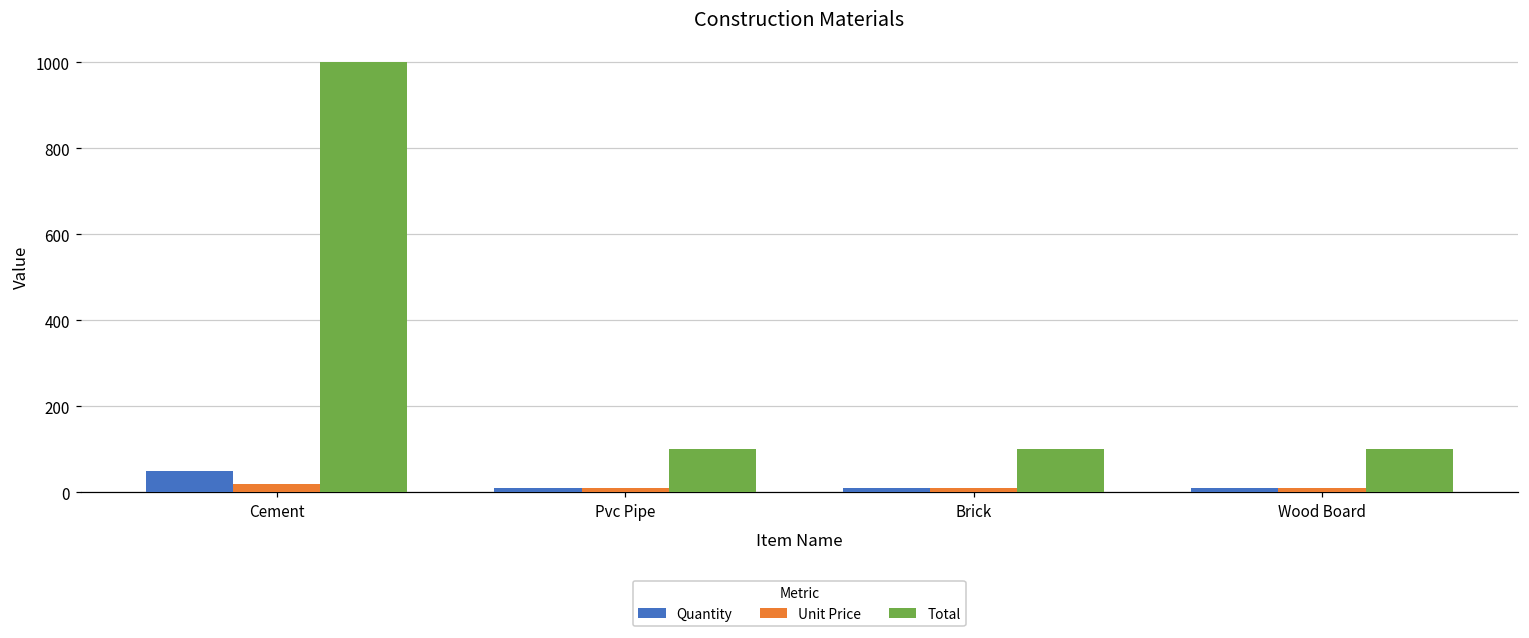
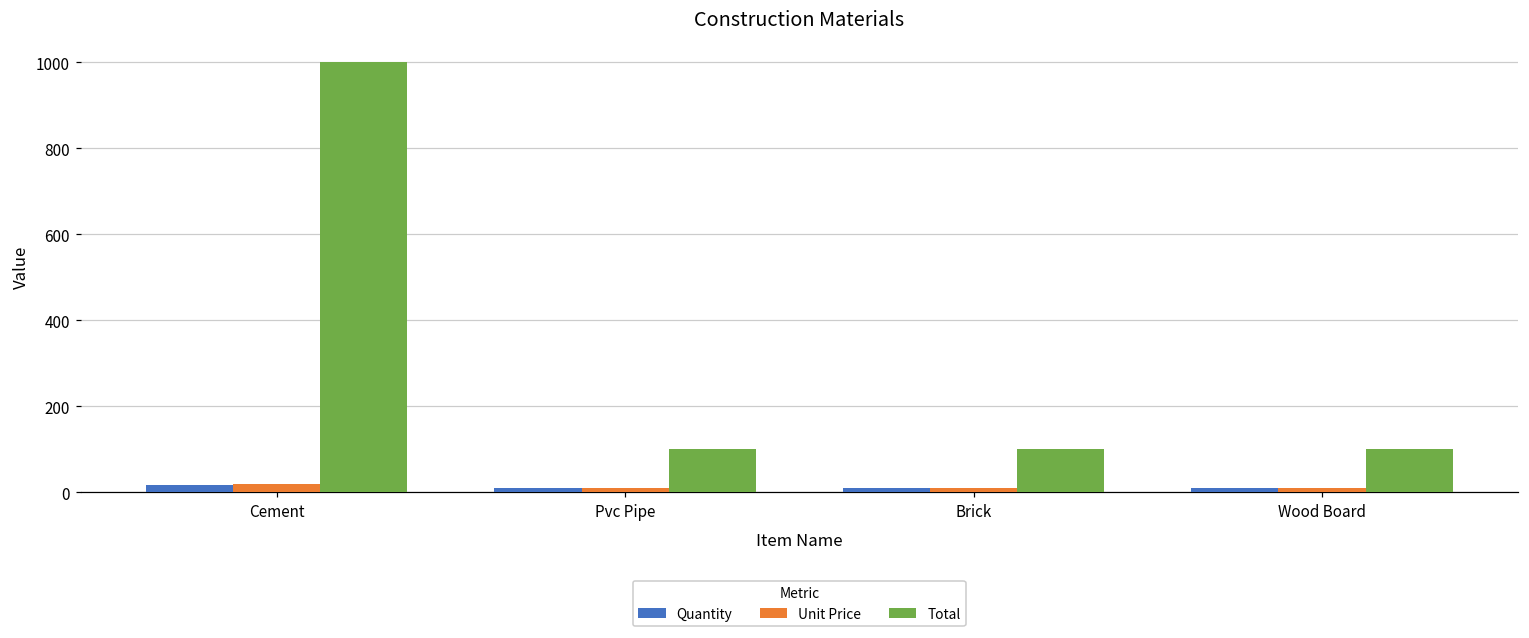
Quantity, Cement: 50 -> 20
